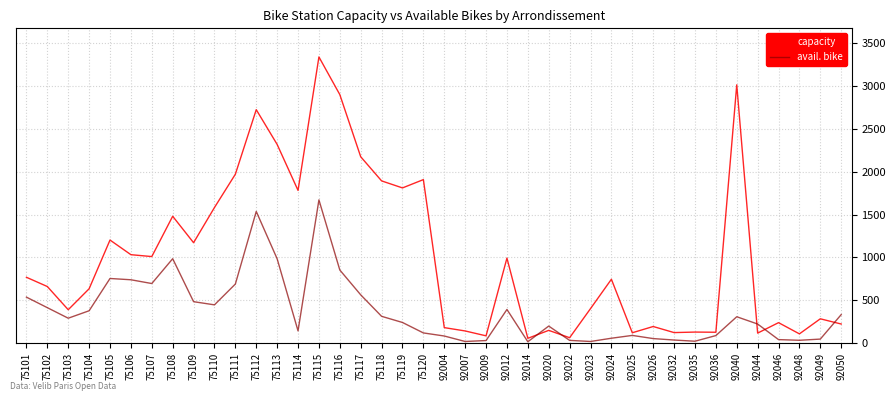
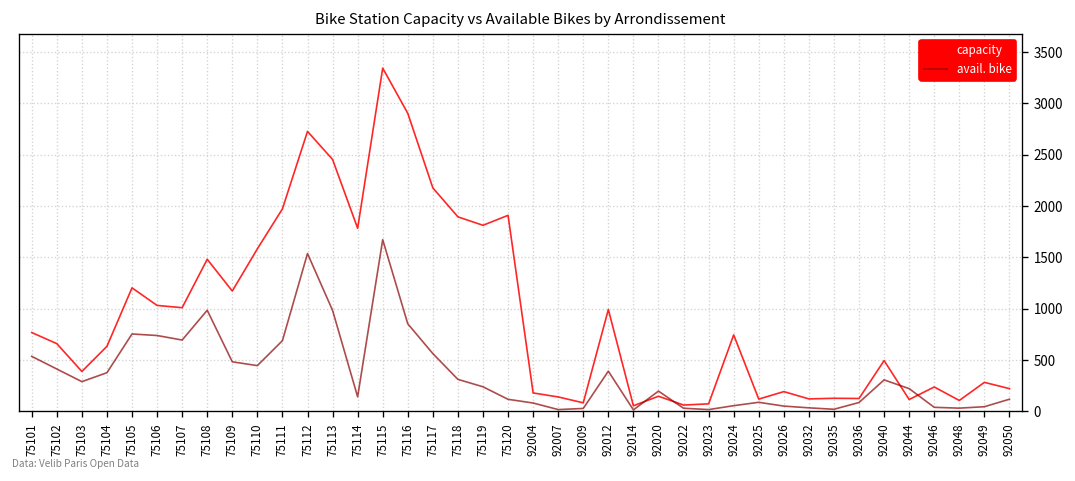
capacity, 75113: 2300 -> 2500
capacity, 92023: 400 -> 100
capacity, 92040: 3000 -> 500
avail. bike, 92050: 300 -> 100
